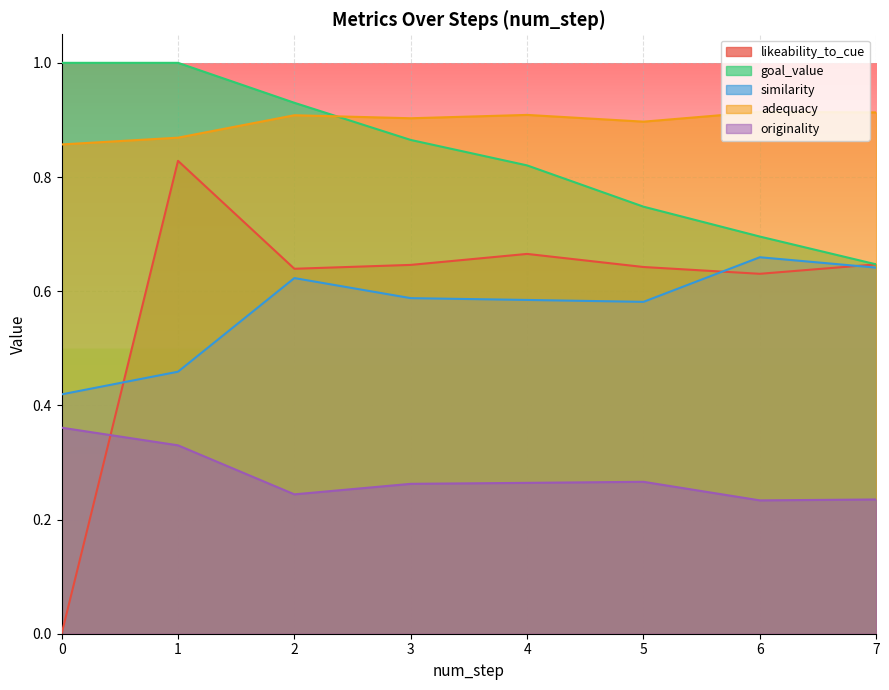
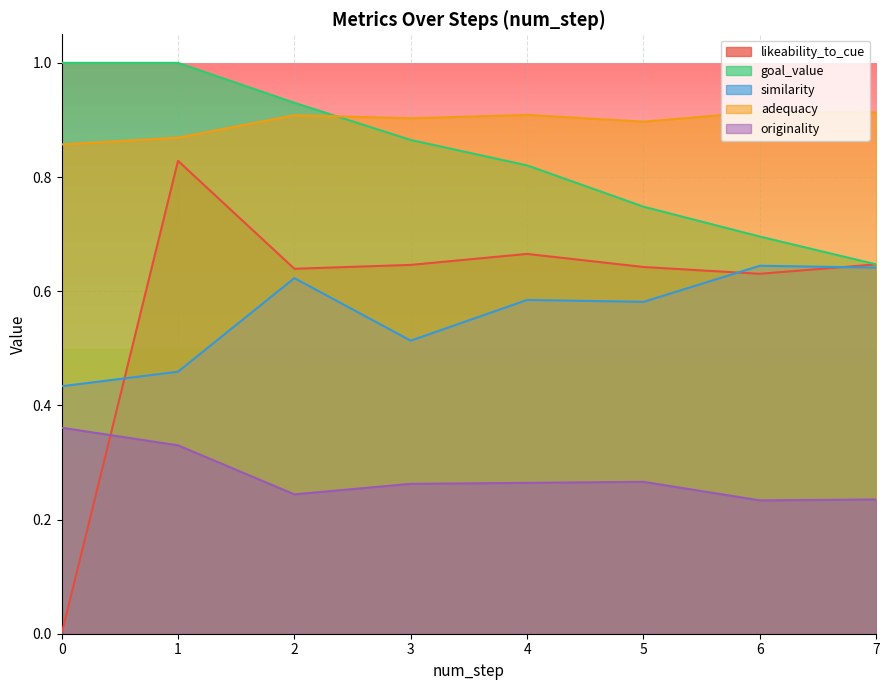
similarity, 0: 0.42 -> 0.43
similarity, 3: 0.59 -> 0.51
similarity, 6: 0.66 -> 0.64
